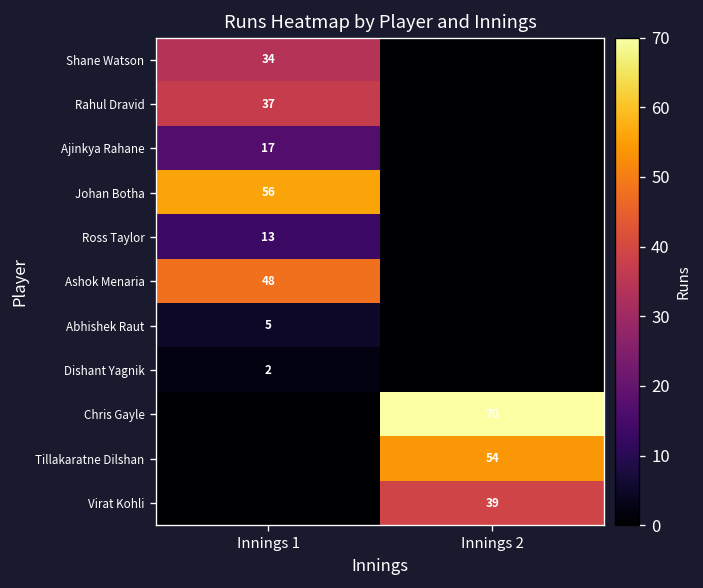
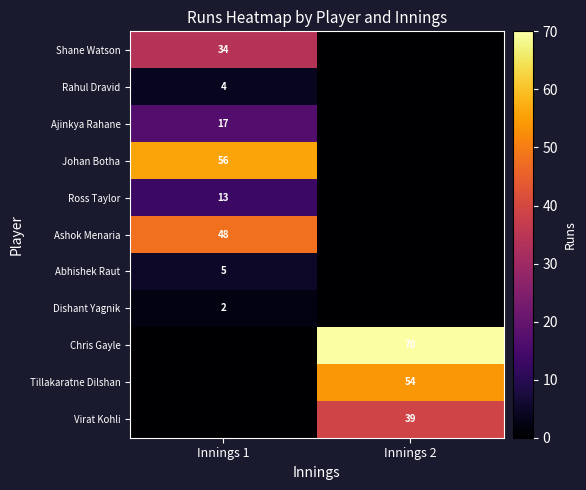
Rahul Dravid, Innings 1: 37 -> 4
